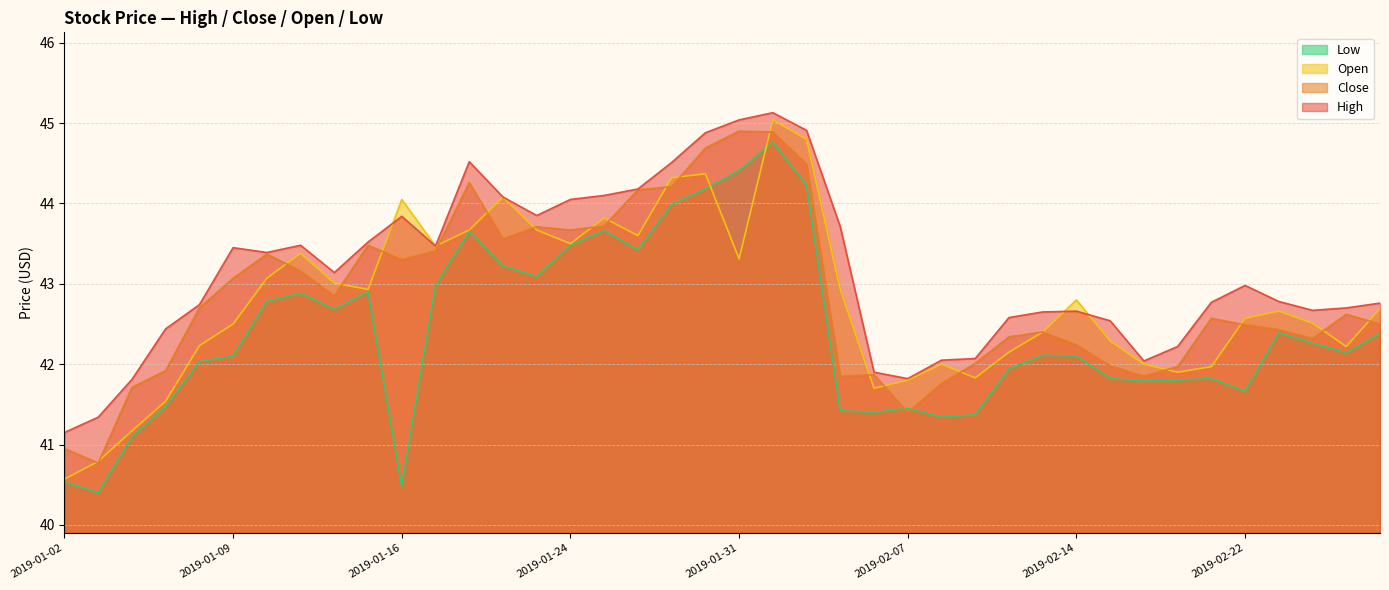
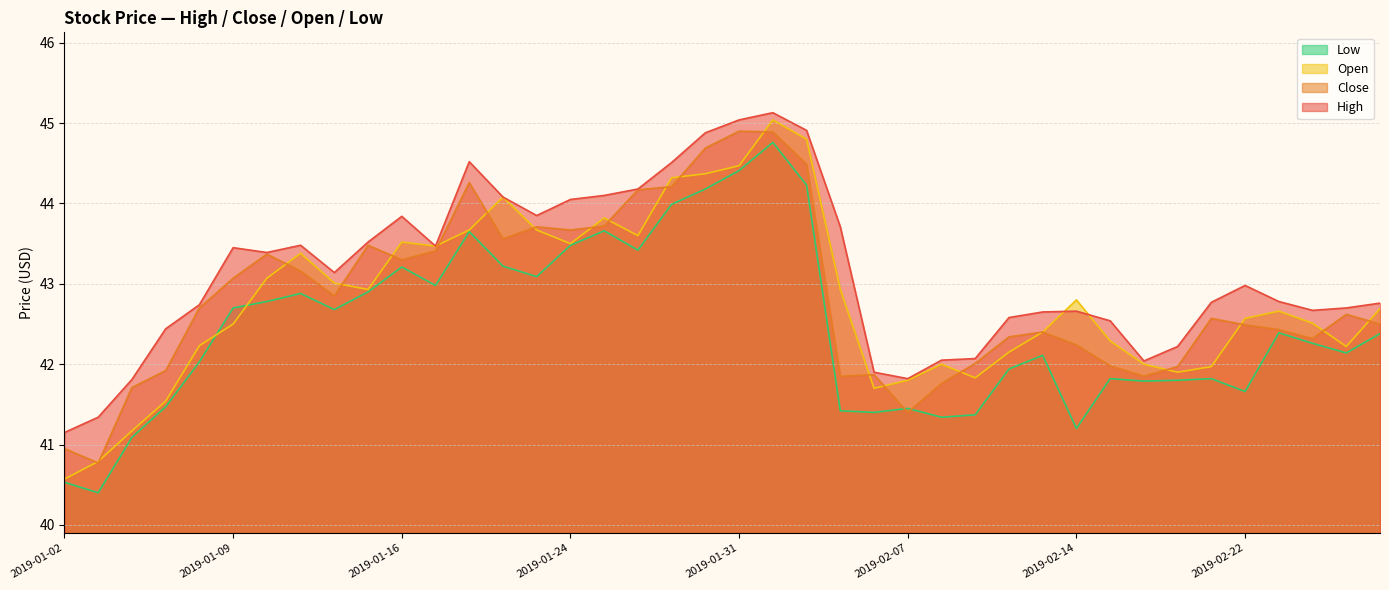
Low, 2019-01-09: 42.1 -> 42.7
Low, 2019-01-16: 40.5 -> 43.2
Open, 2019-01-16: 44.1 -> 43.5
Open, 2019-01-31: 43.3 -> 44.5
Low, 2019-02-14: 42.1 -> 41.2
